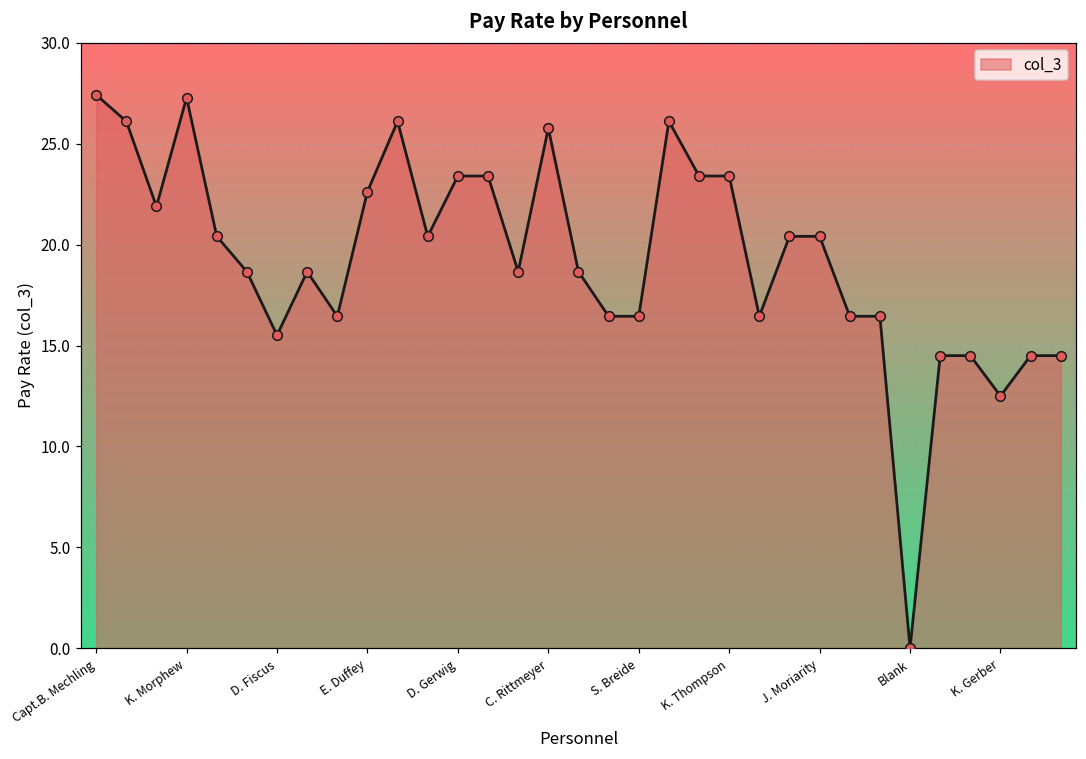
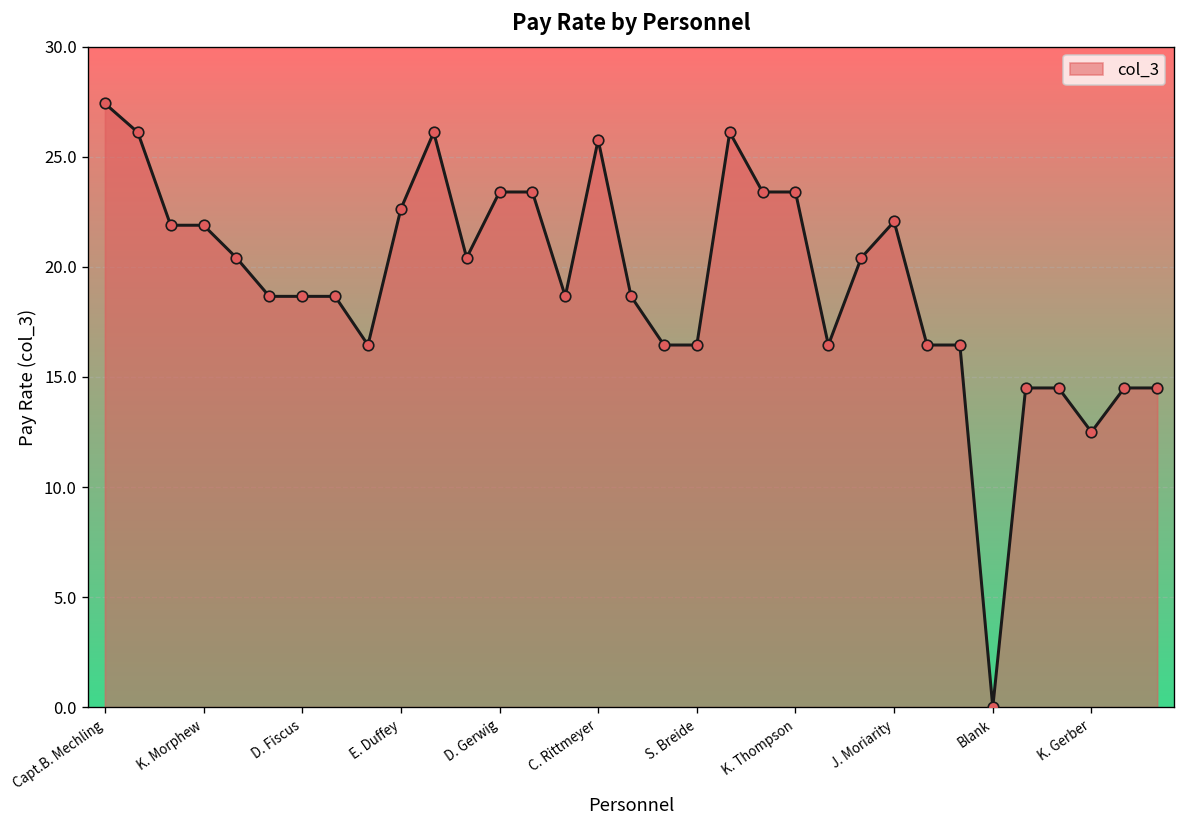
K. Morphew: 27.3 -> 21.9
D. Fiscus: 15.5 -> 18.7
J. Moriarity: 20.4 -> 22.1
